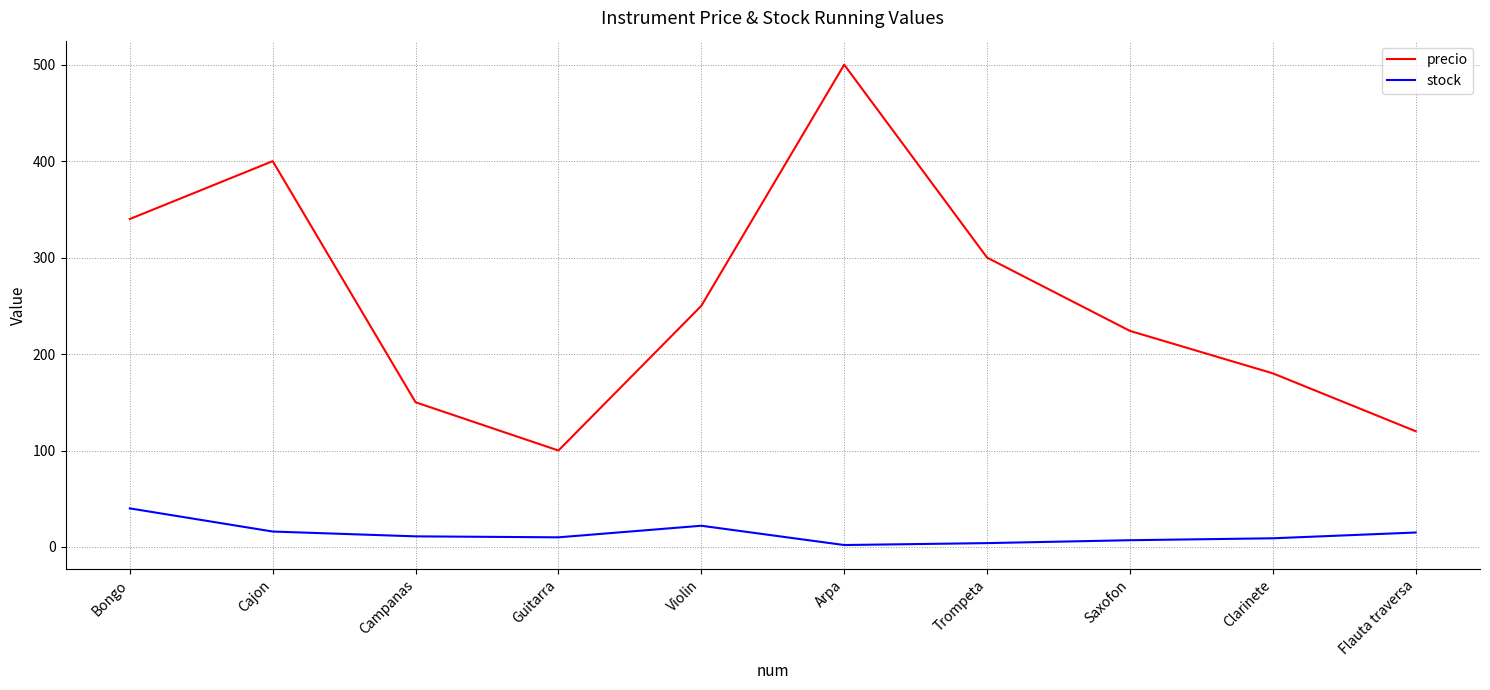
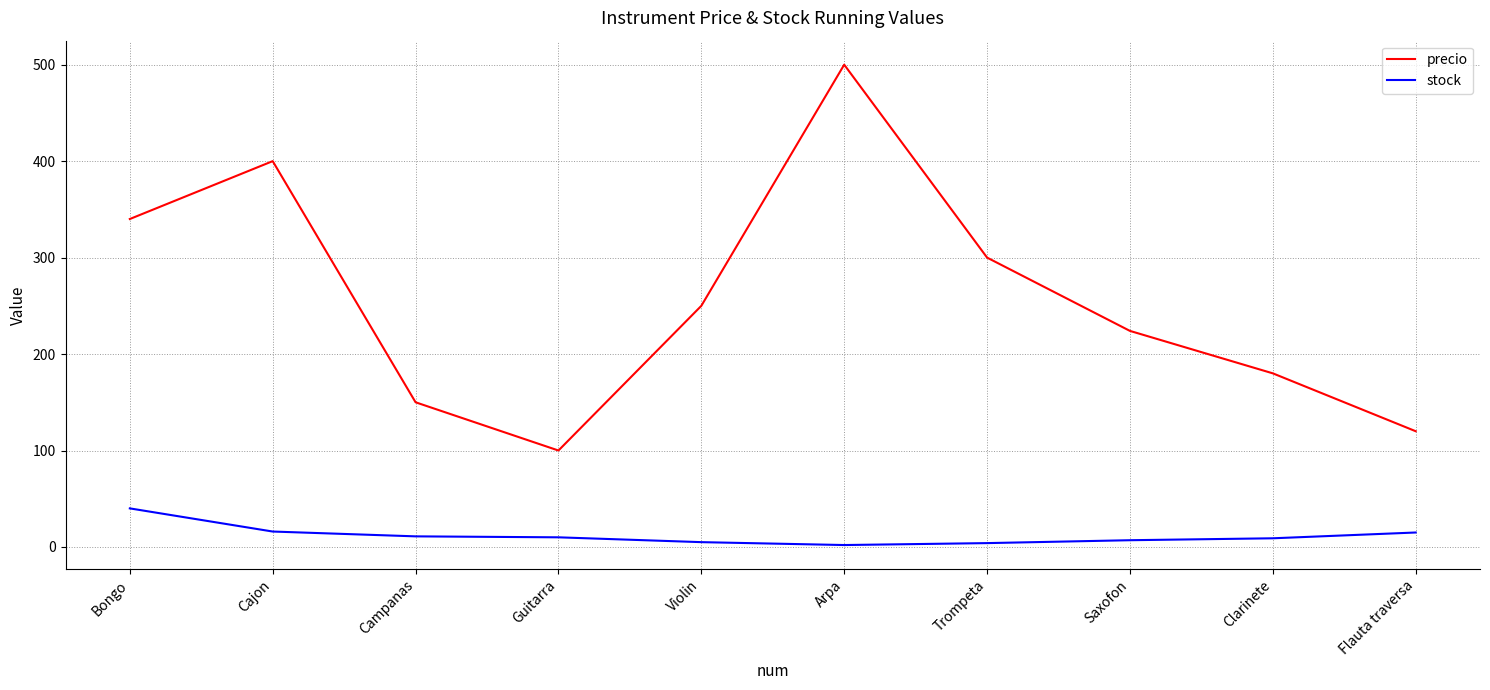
stock, Violin: 20 -> 10
